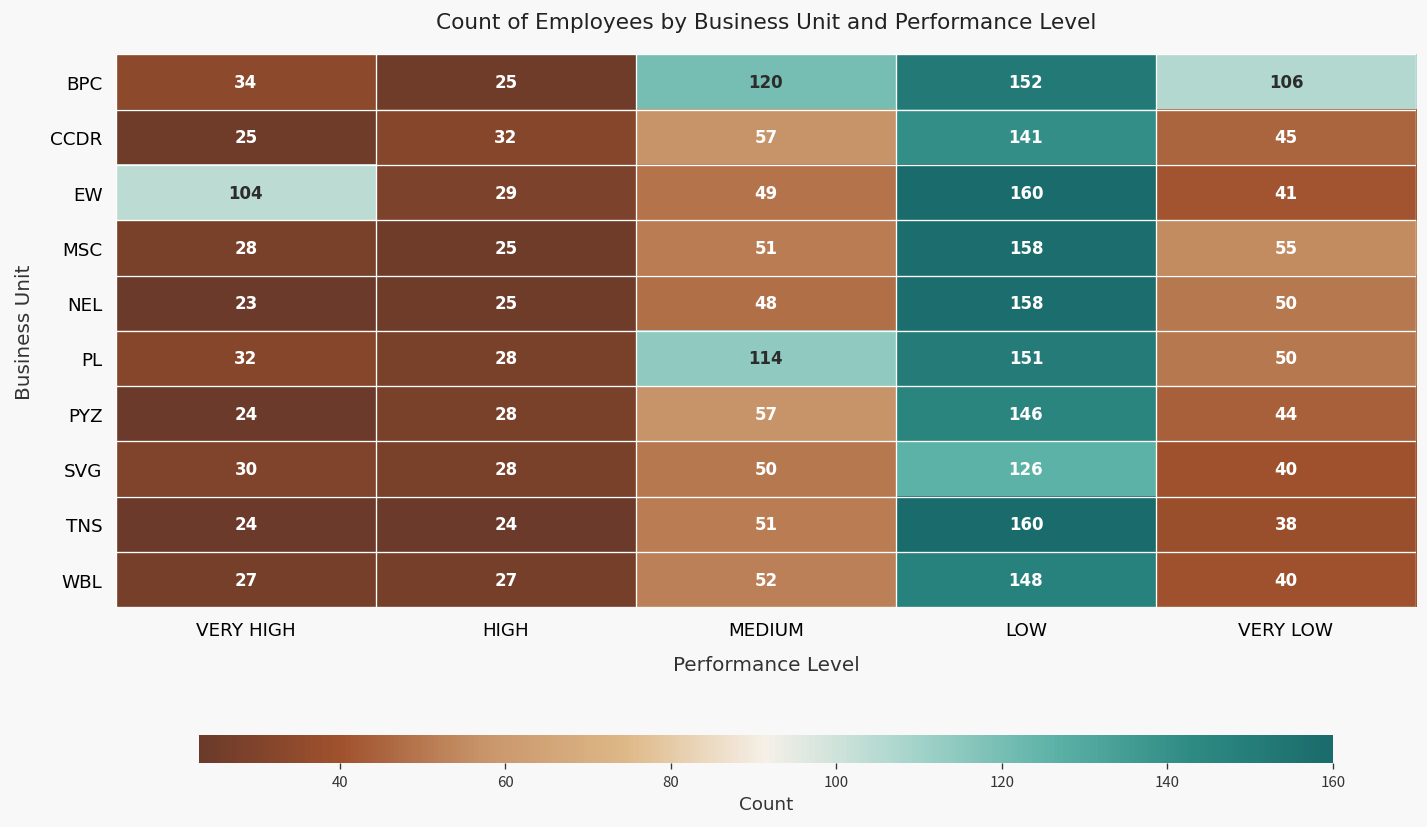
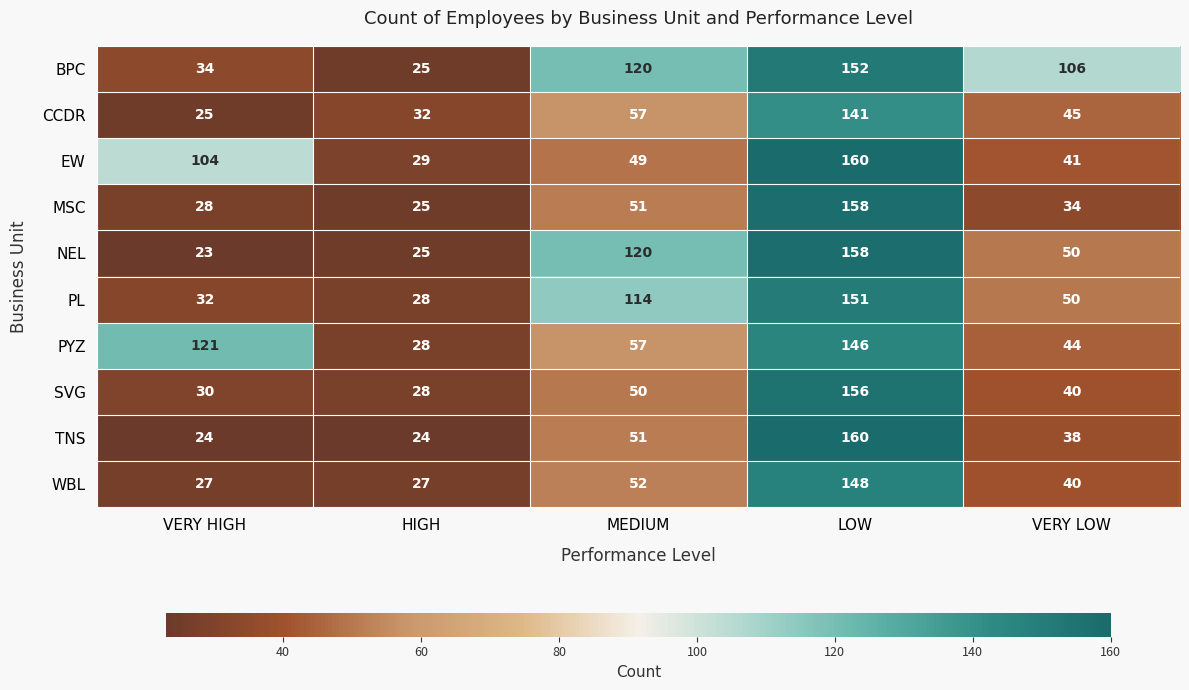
MSC, VERY LOW: 55 -> 34
NEL, MEDIUM: 48 -> 120
PYZ, VERY HIGH: 24 -> 121
SVG, LOW: 126 -> 156
